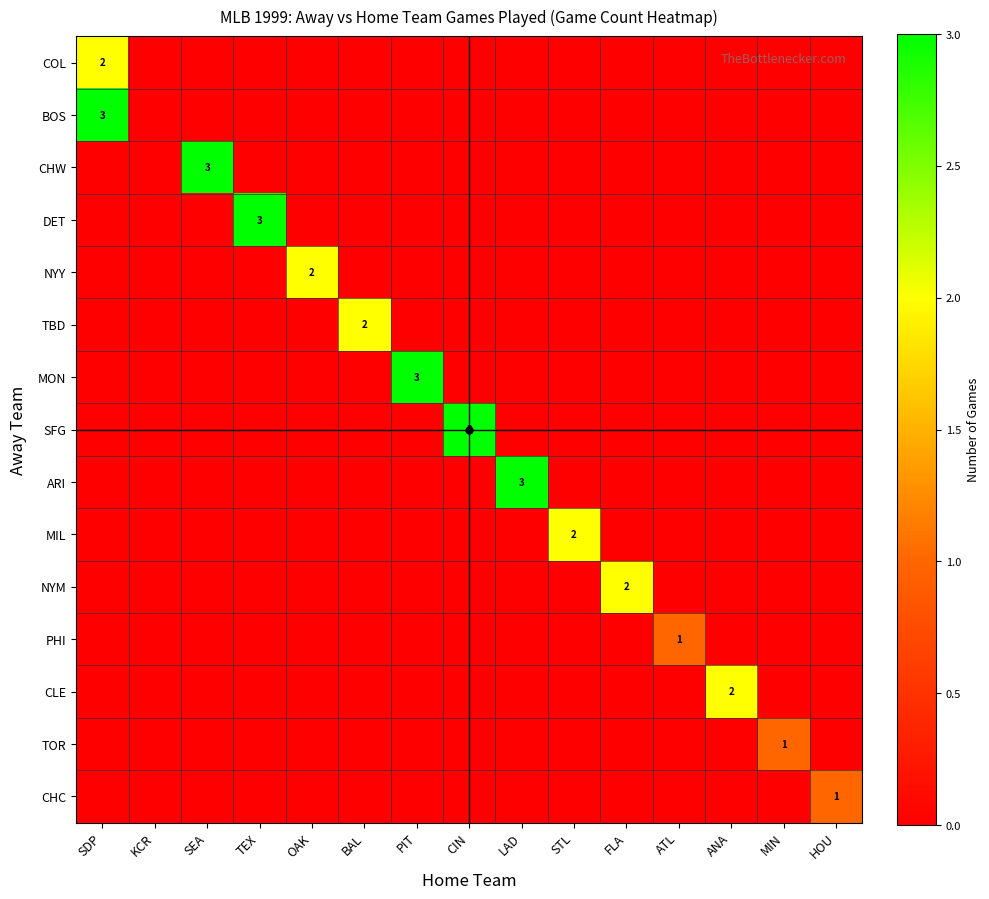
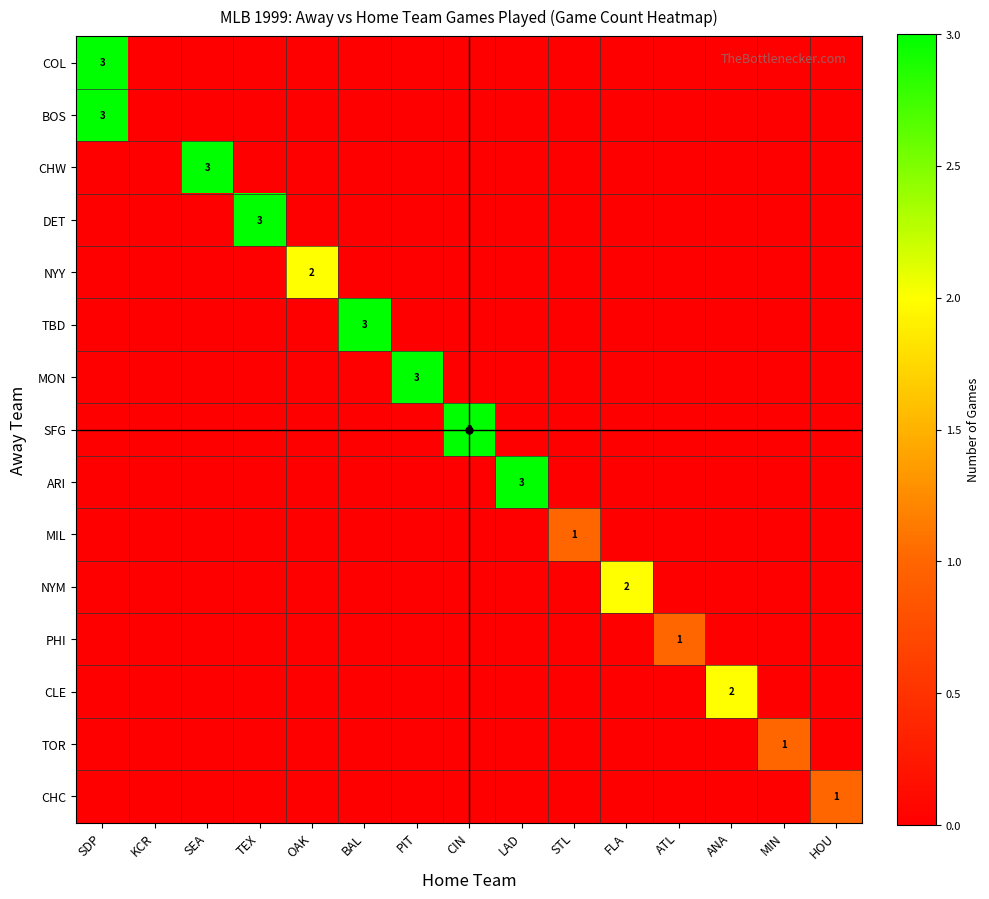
COL, SDP: 2 -> 3
TBD, BAL: 2 -> 3
MIL, STL: 2 -> 1
